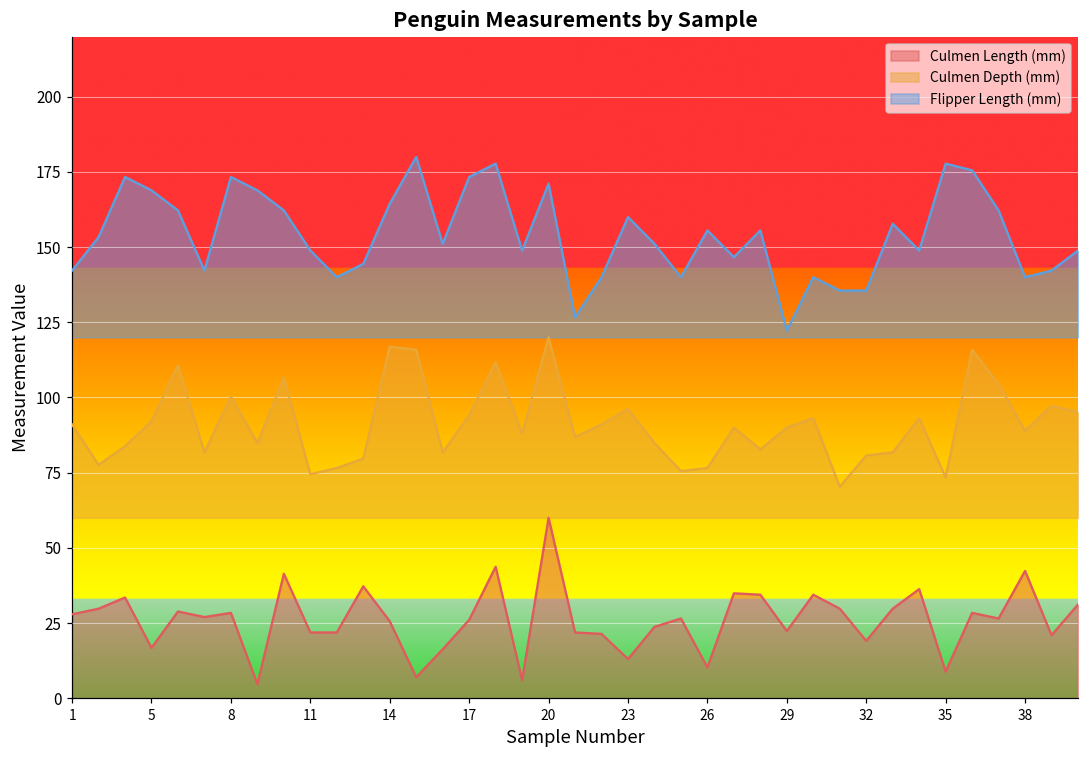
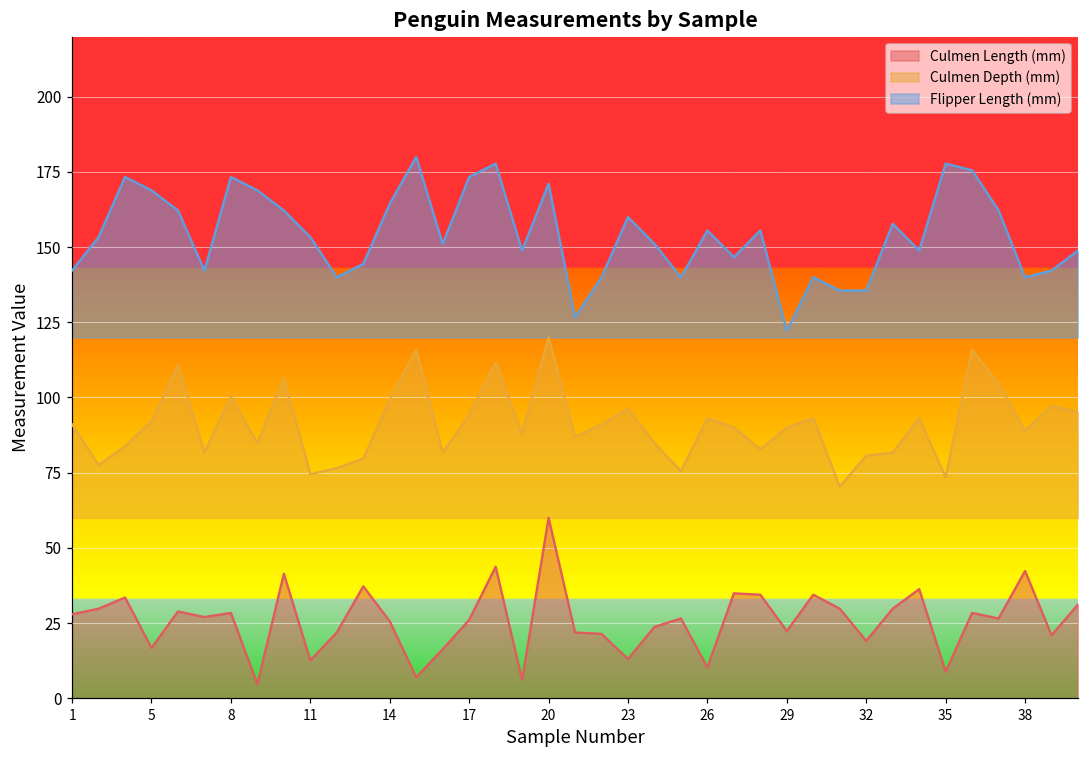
Culmen Length (mm), 11: 22 -> 13
Flipper Length (mm), 11: 149 -> 153
Culmen Depth (mm), 14: 117 -> 99
Culmen Depth (mm), 26: 77 -> 93
